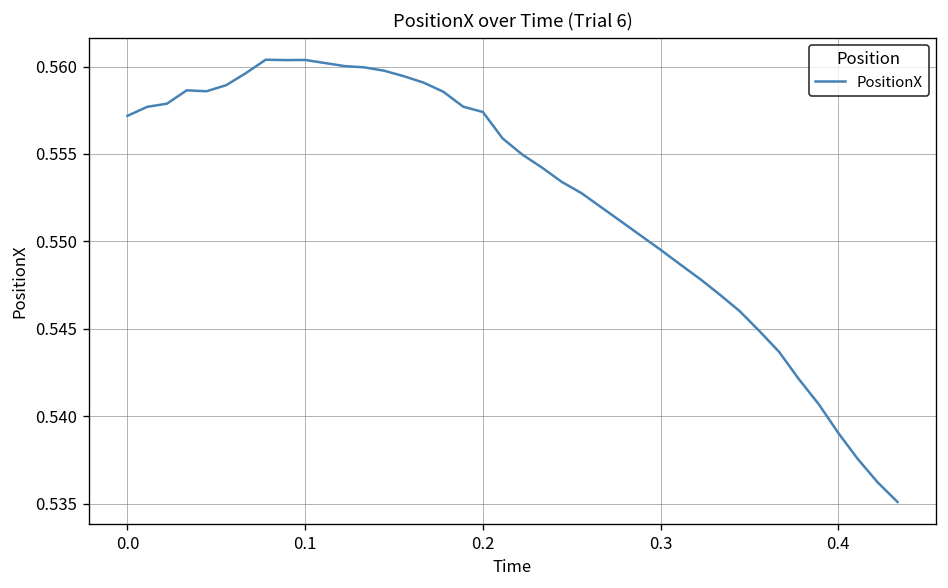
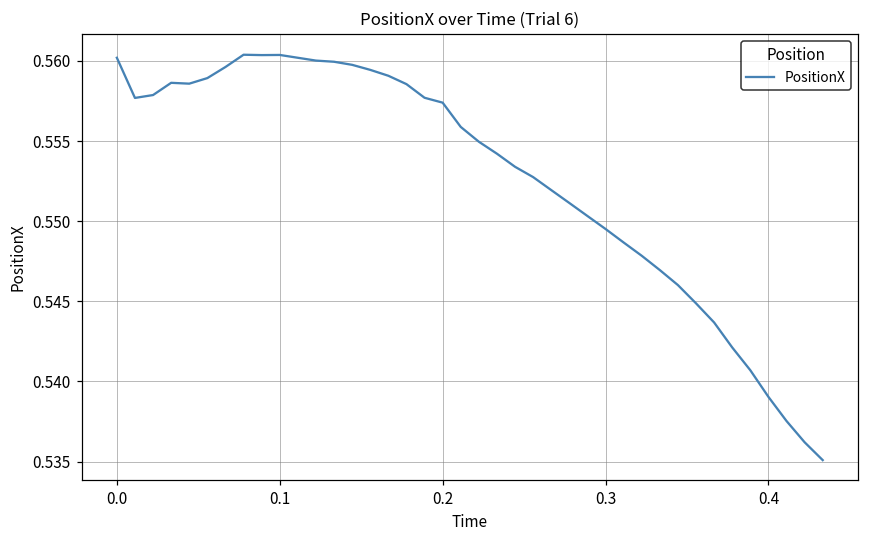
0.0: 0.5572 -> 0.5602
